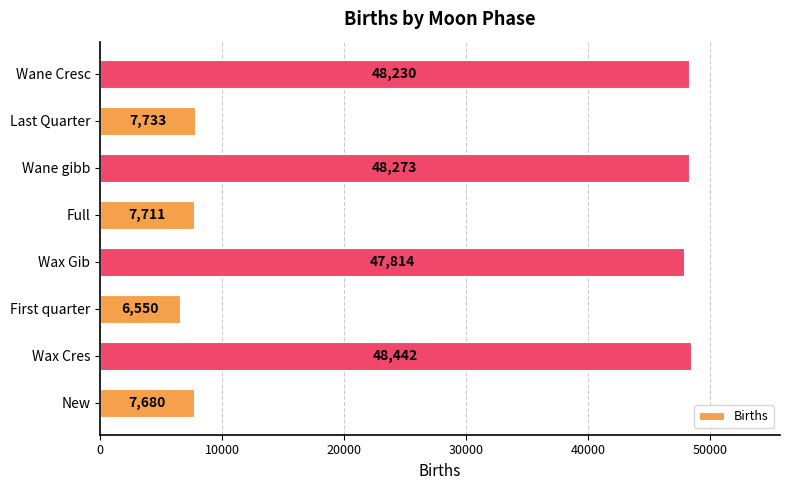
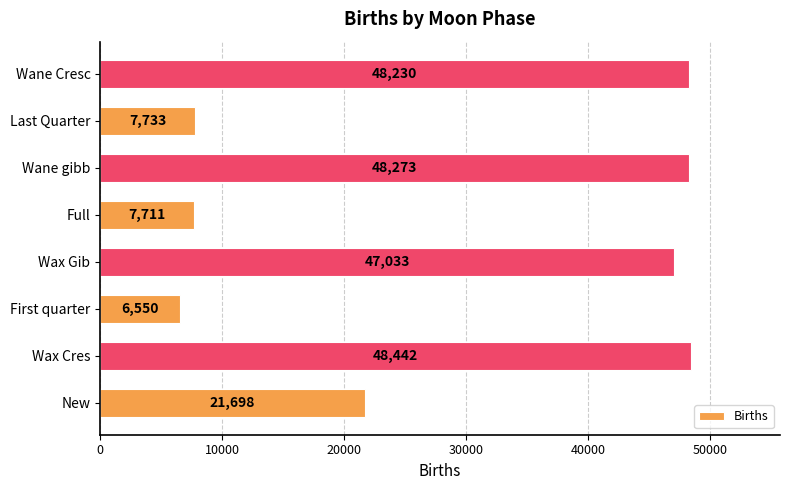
Wax Gib: 47,814 -> 47,033
New: 7,680 -> 21,698
